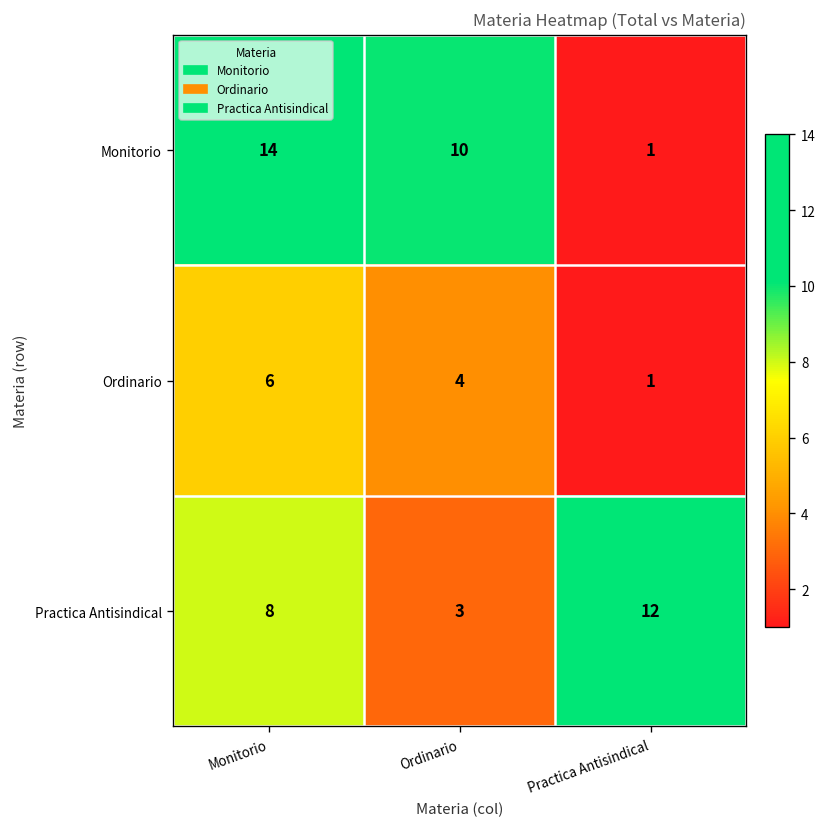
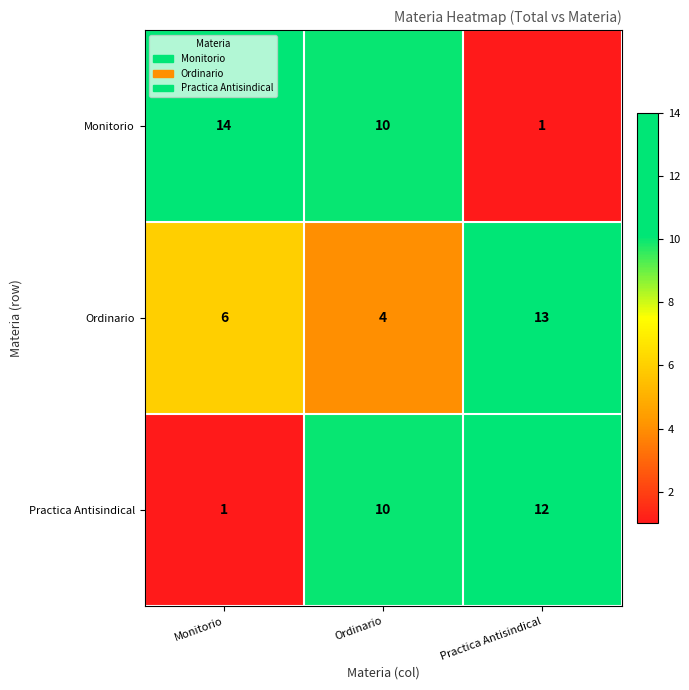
Ordinario, Practica Antisindical: 1 -> 13
Practica Antisindical, Monitorio: 8 -> 1
Practica Antisindical, Ordinario: 3 -> 10
